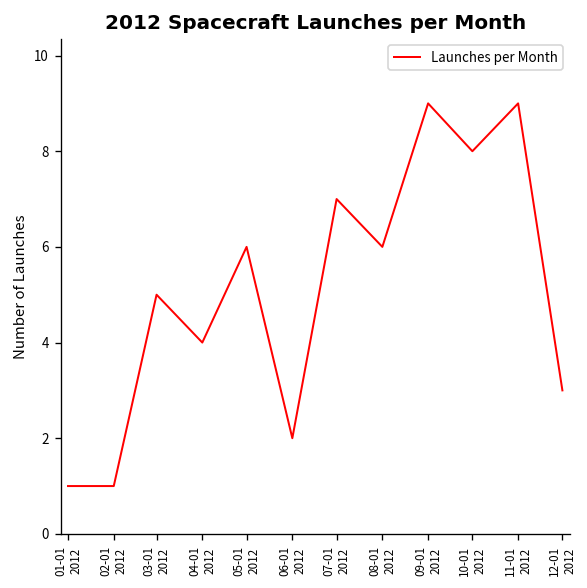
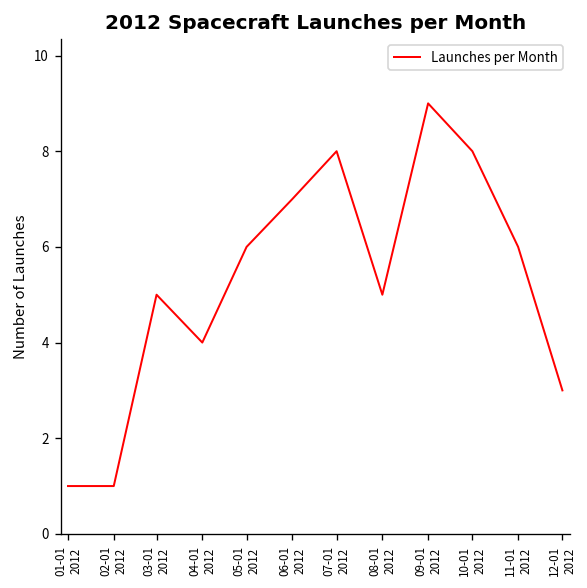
06-01 2012: 2 -> 7
07-01 2012: 7 -> 8
08-01 2012: 6 -> 5
11-01 2012: 9 -> 6
